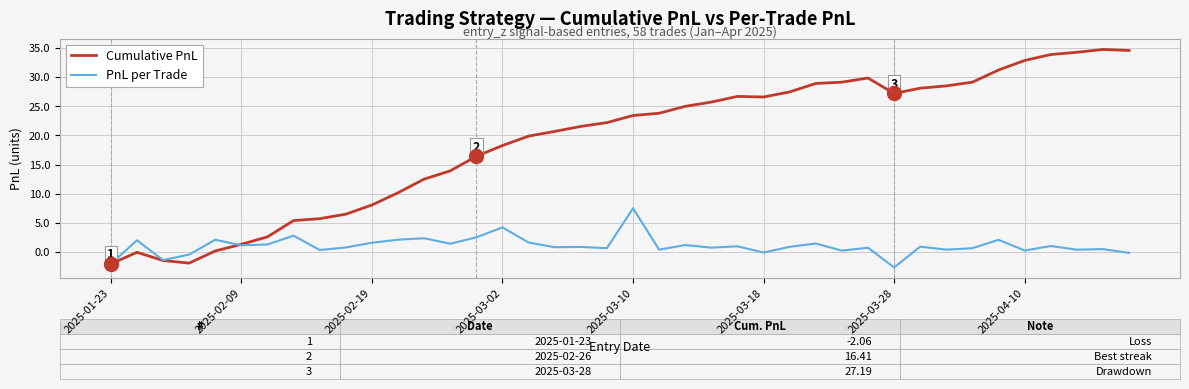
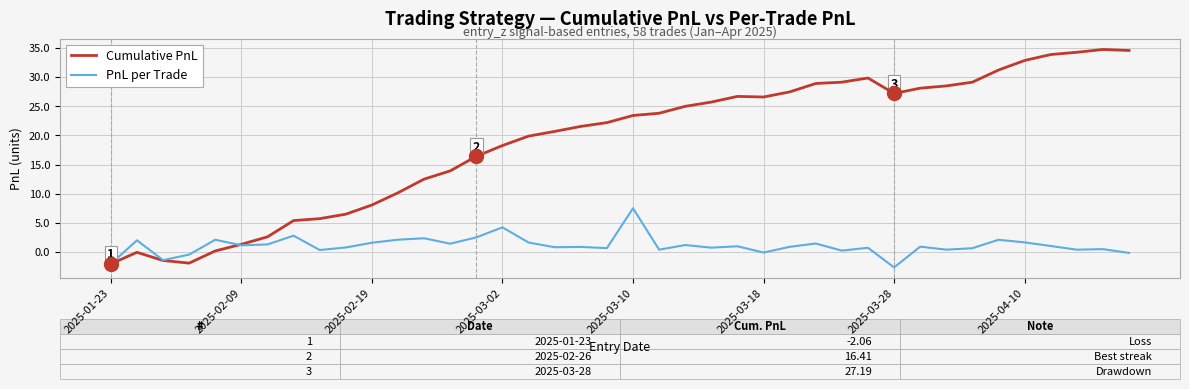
PnL per Trade, 2025-04-10: 0 -> 2
